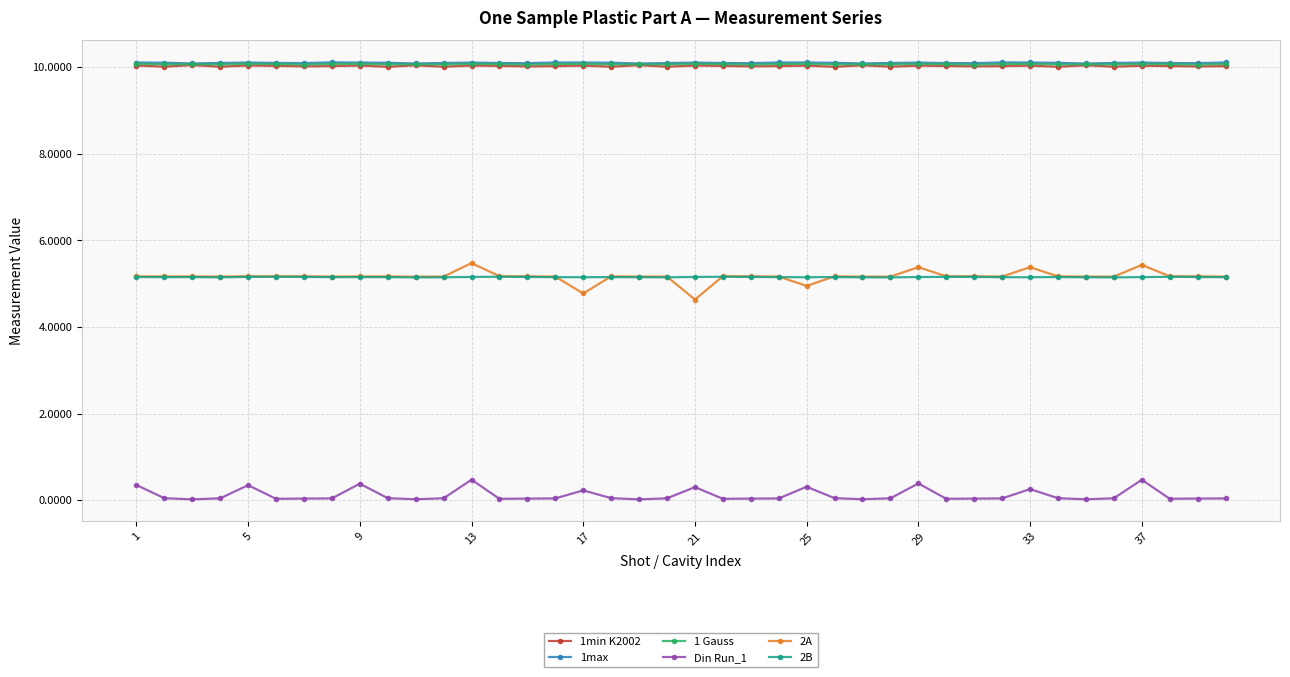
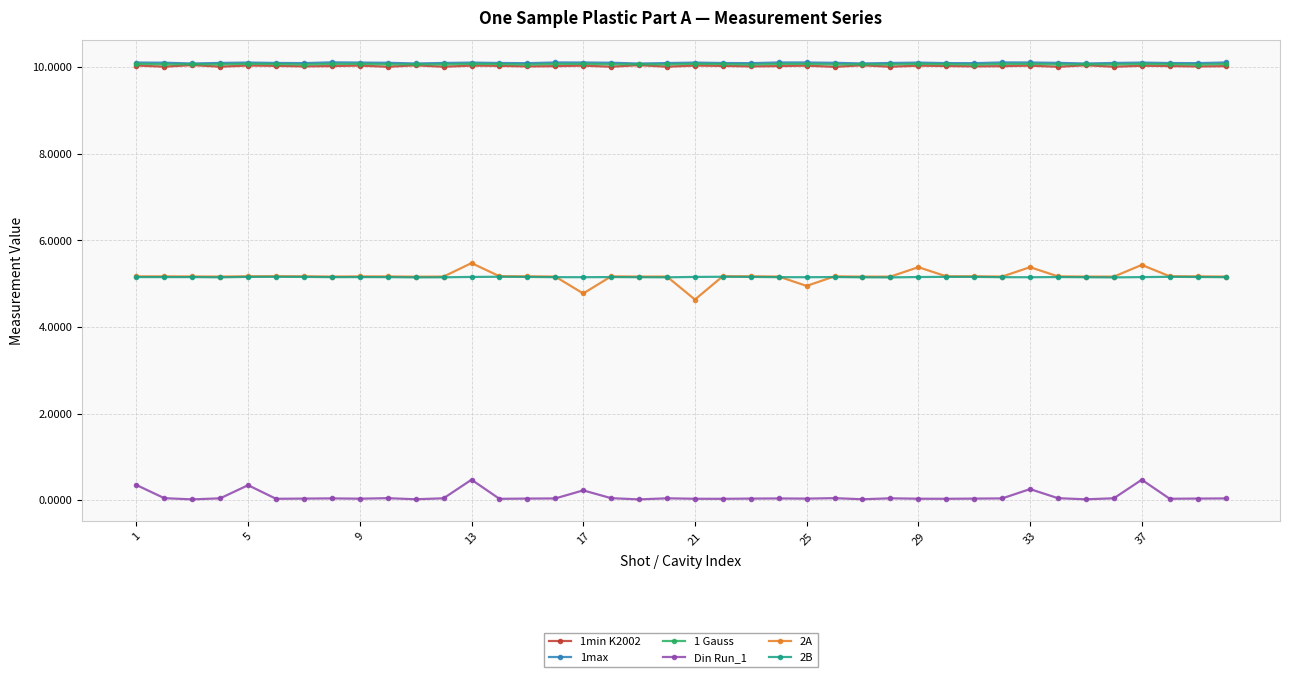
Din Run_1, 9: 0.4 -> 0.0
Din Run_1, 21: 0.3 -> 0.0
Din Run_1, 25: 0.3 -> 0.0
Din Run_1, 29: 0.4 -> 0.0
